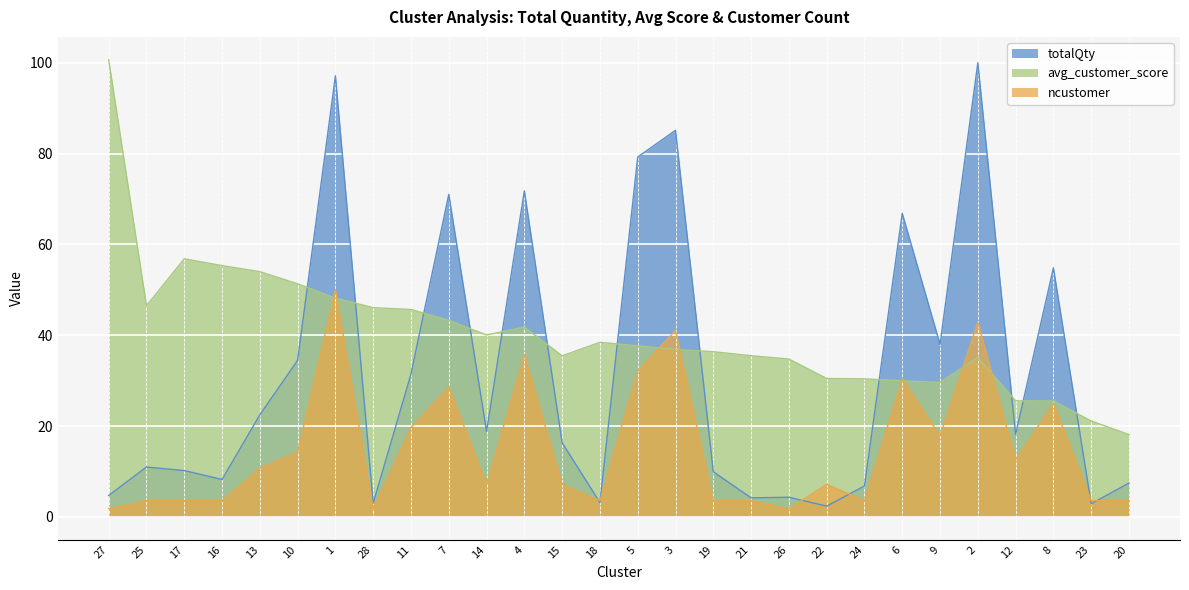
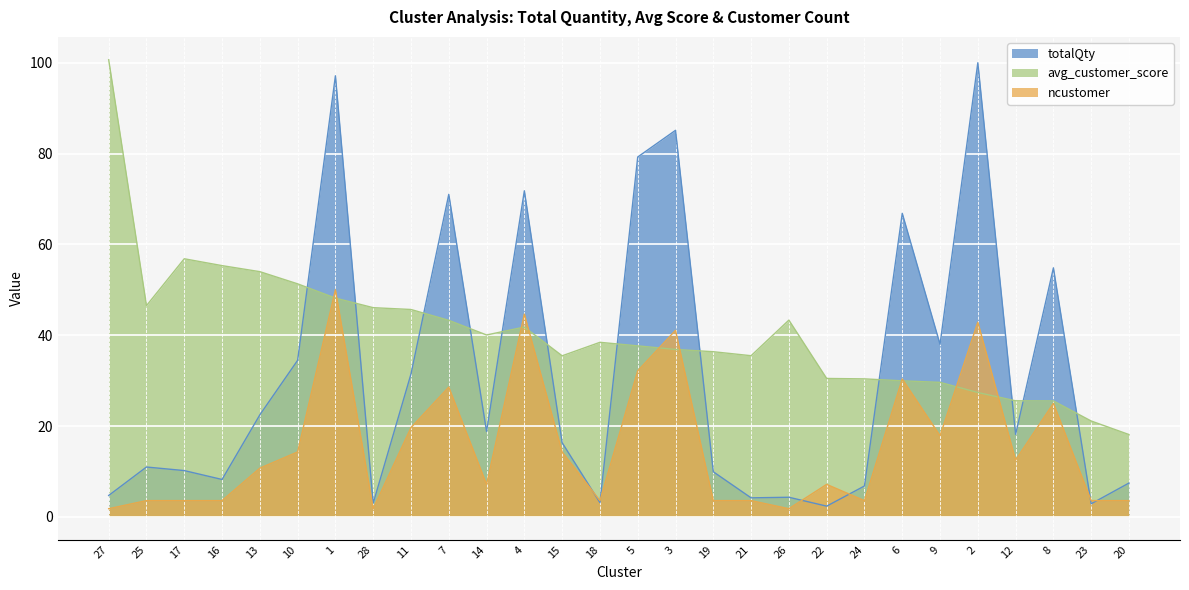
ncustomer, 4: 36 -> 45
ncustomer, 15: 7 -> 14
avg_customer_score, 26: 35 -> 43
avg_customer_score, 2: 35 -> 27
